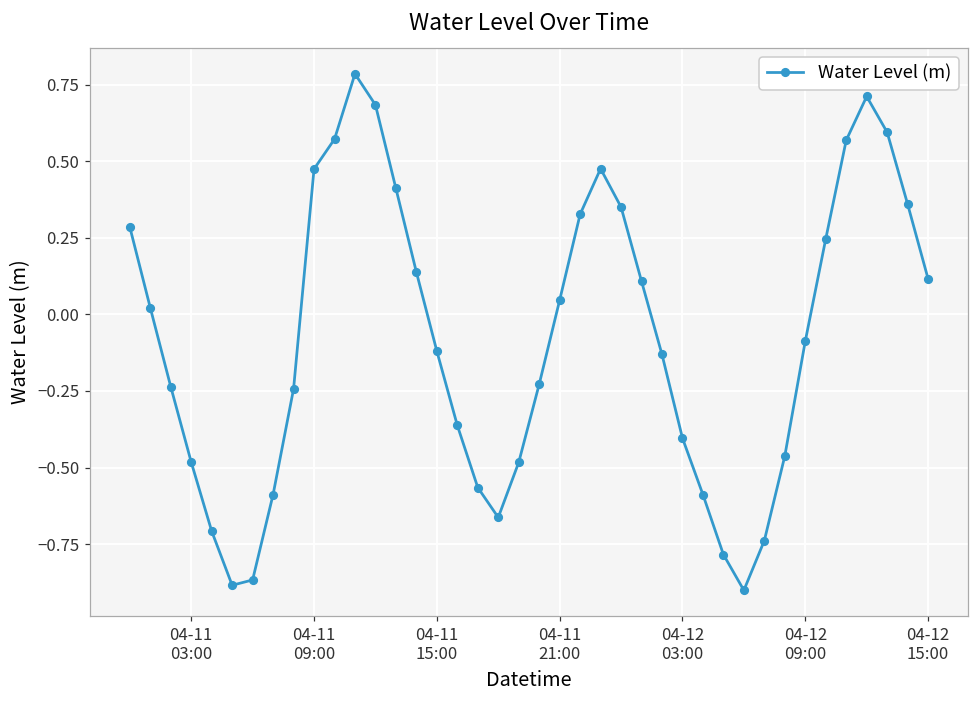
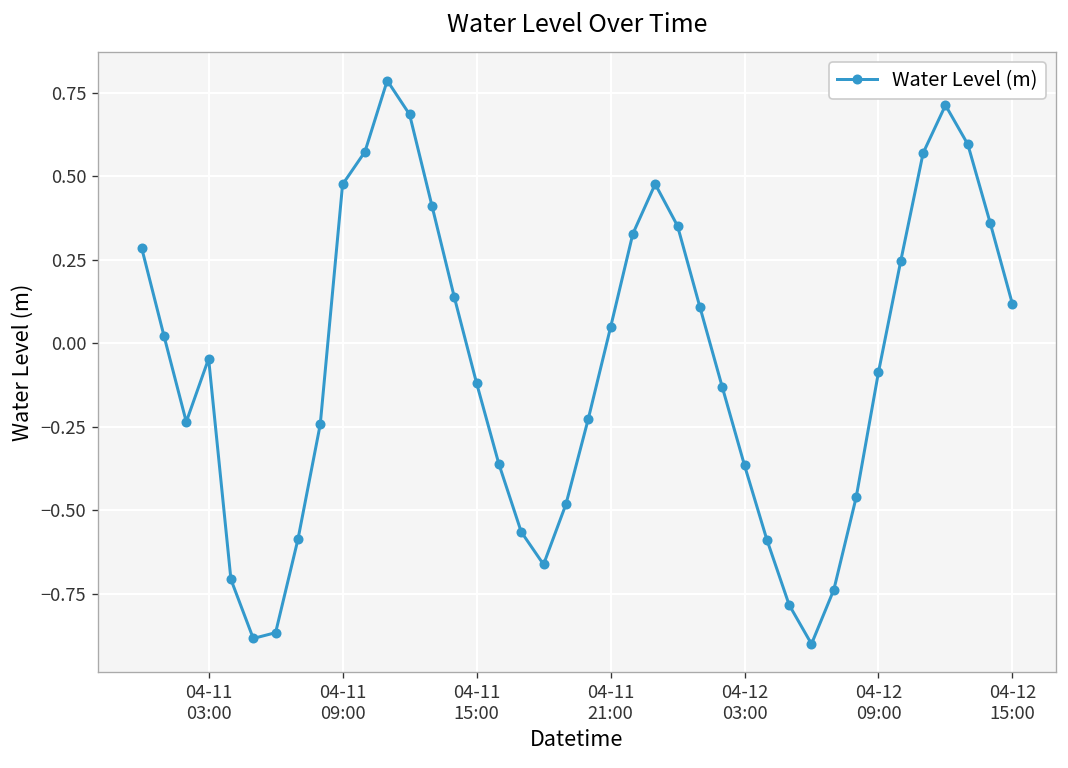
04-11 03:00: -0.48 -> -0.05
04-12 03:00: -0.40 -> -0.37
